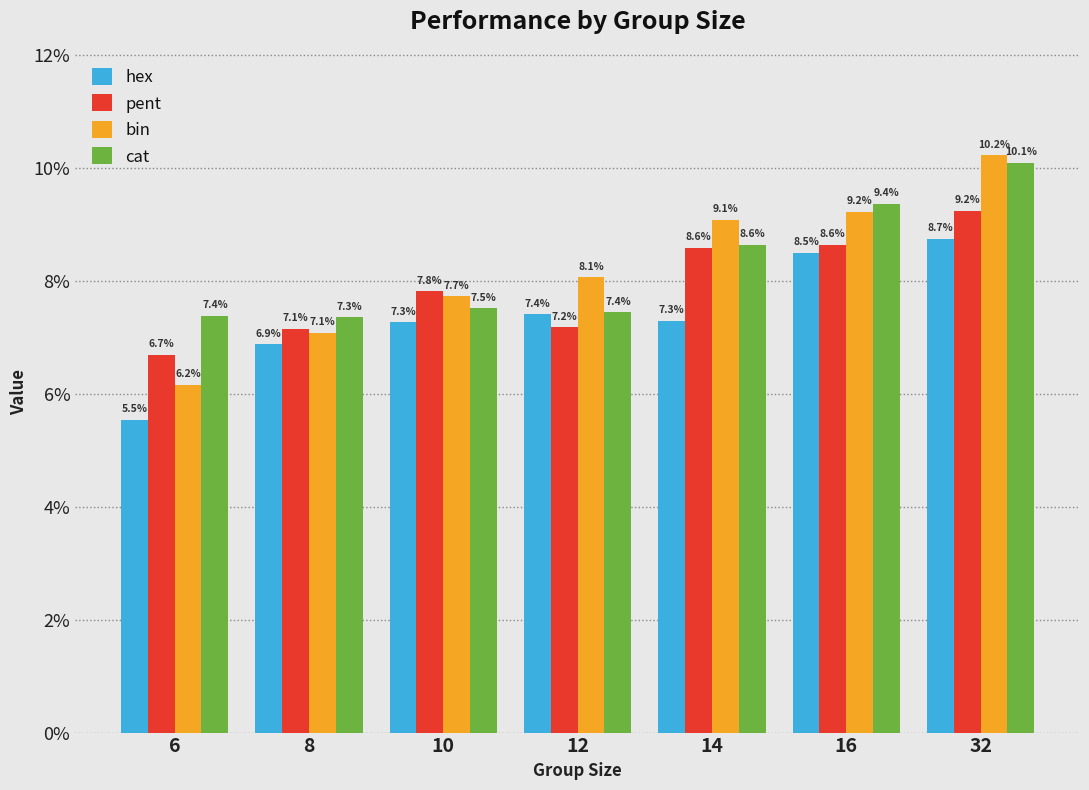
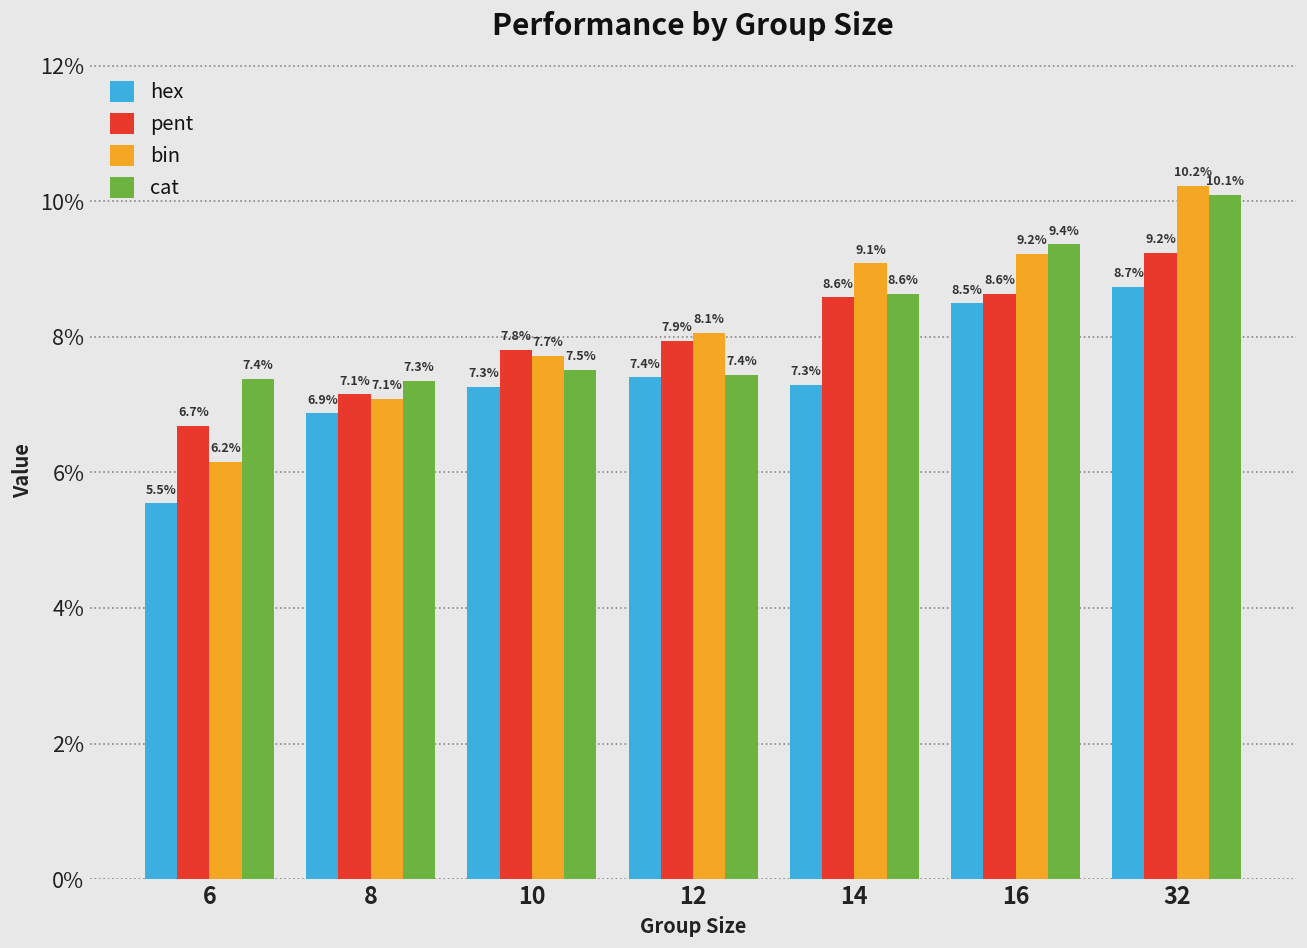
pent, 12: 7.2% -> 7.9%
